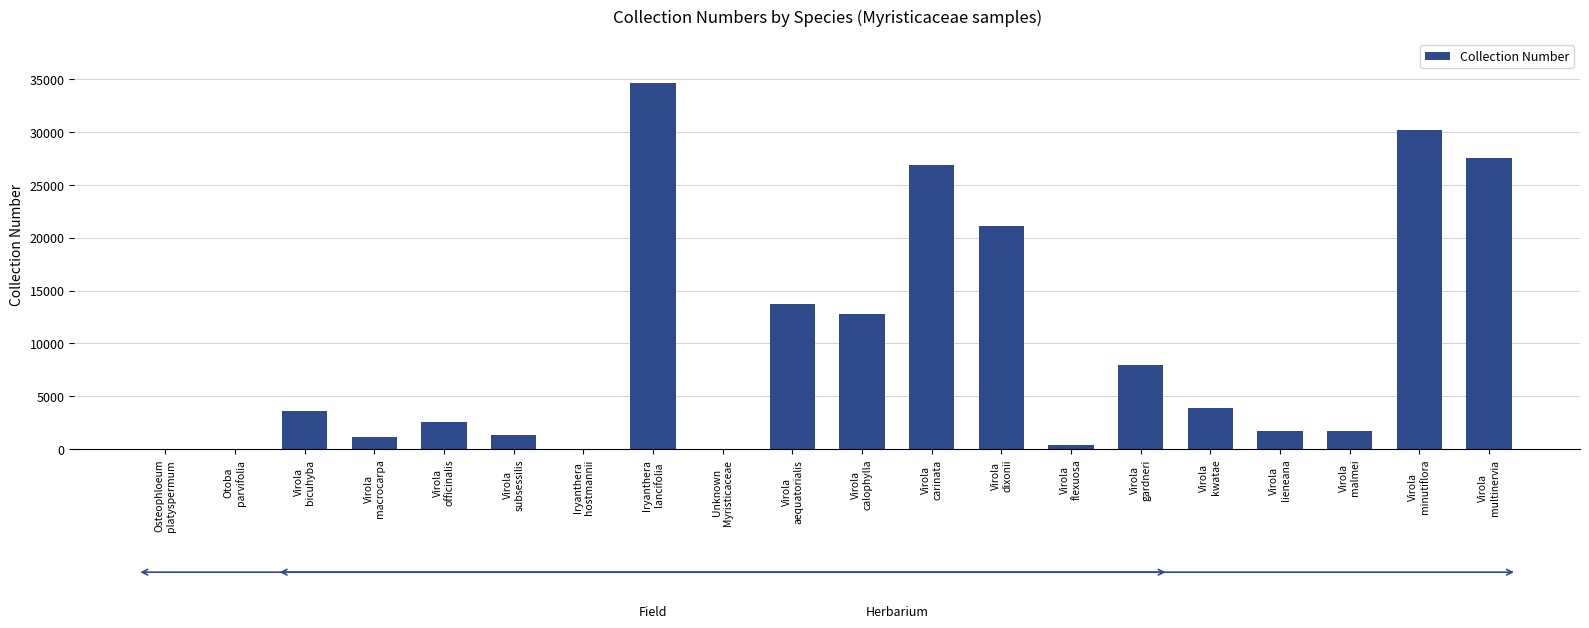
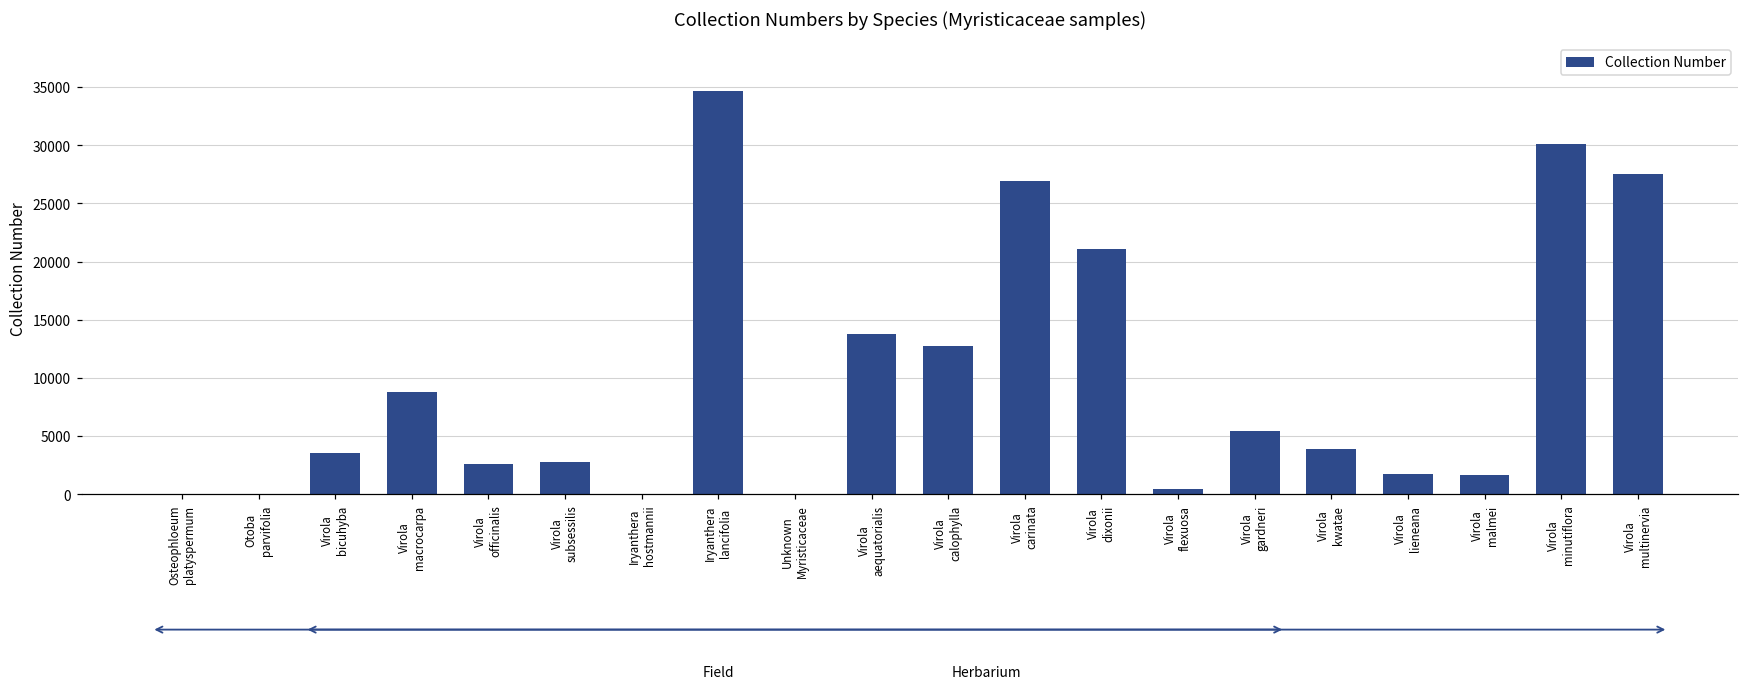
Virola macrocarpa: 1100 -> 8800
Virola subsessilis: 1400 -> 2800
Virola gardneri: 7900 -> 5500
